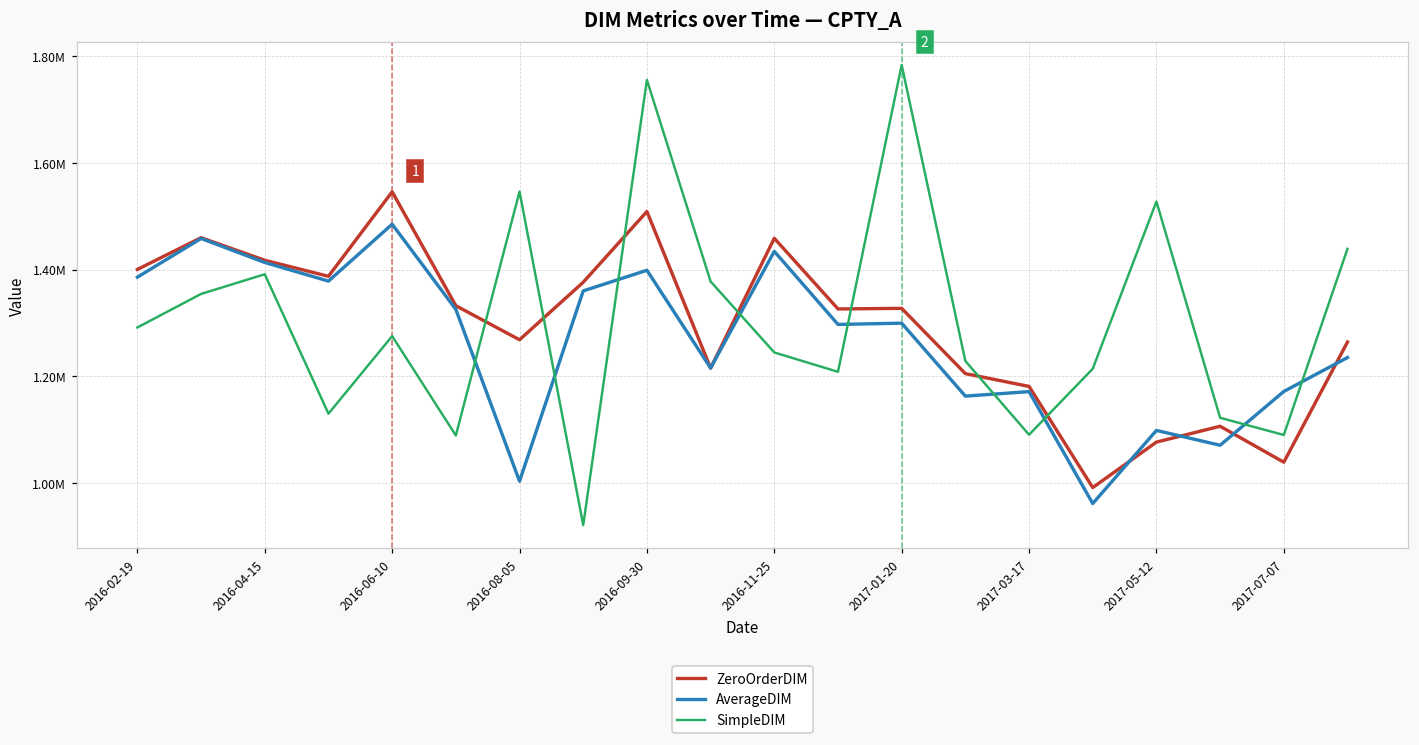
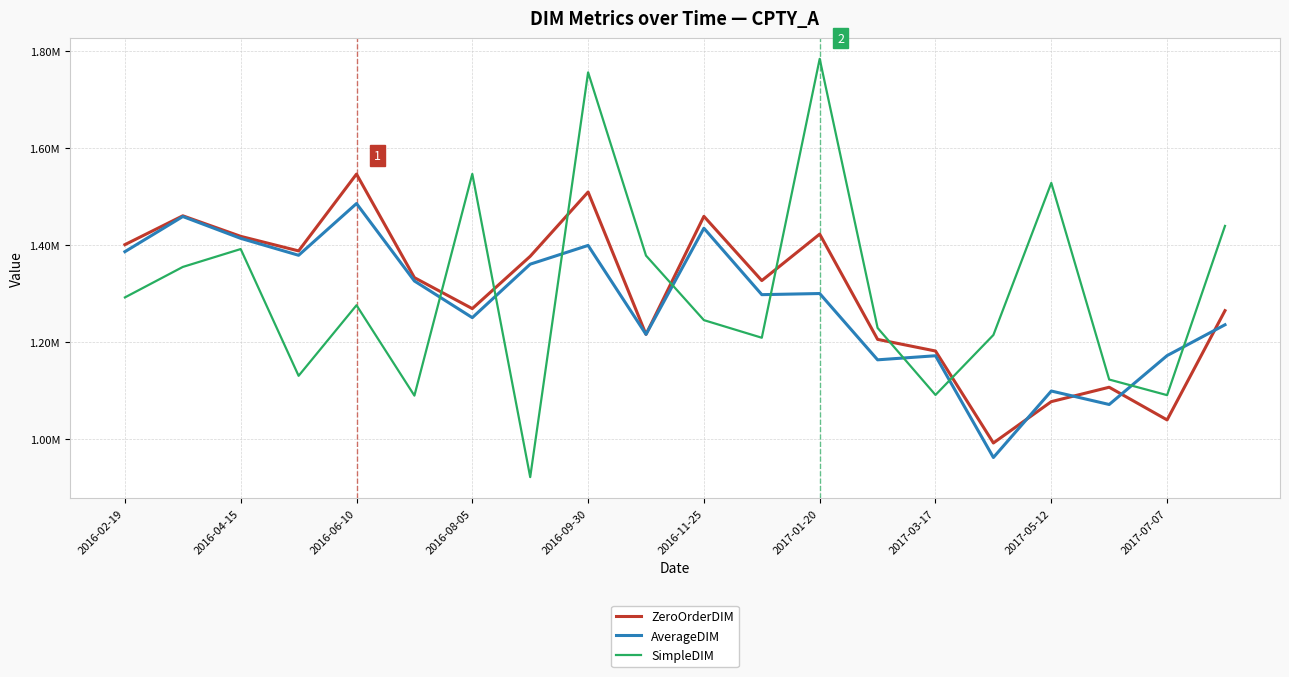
AverageDIM, 2016-08-05: 1000000 -> 1250000
ZeroOrderDIM, 2017-01-20: 1330000 -> 1420000
